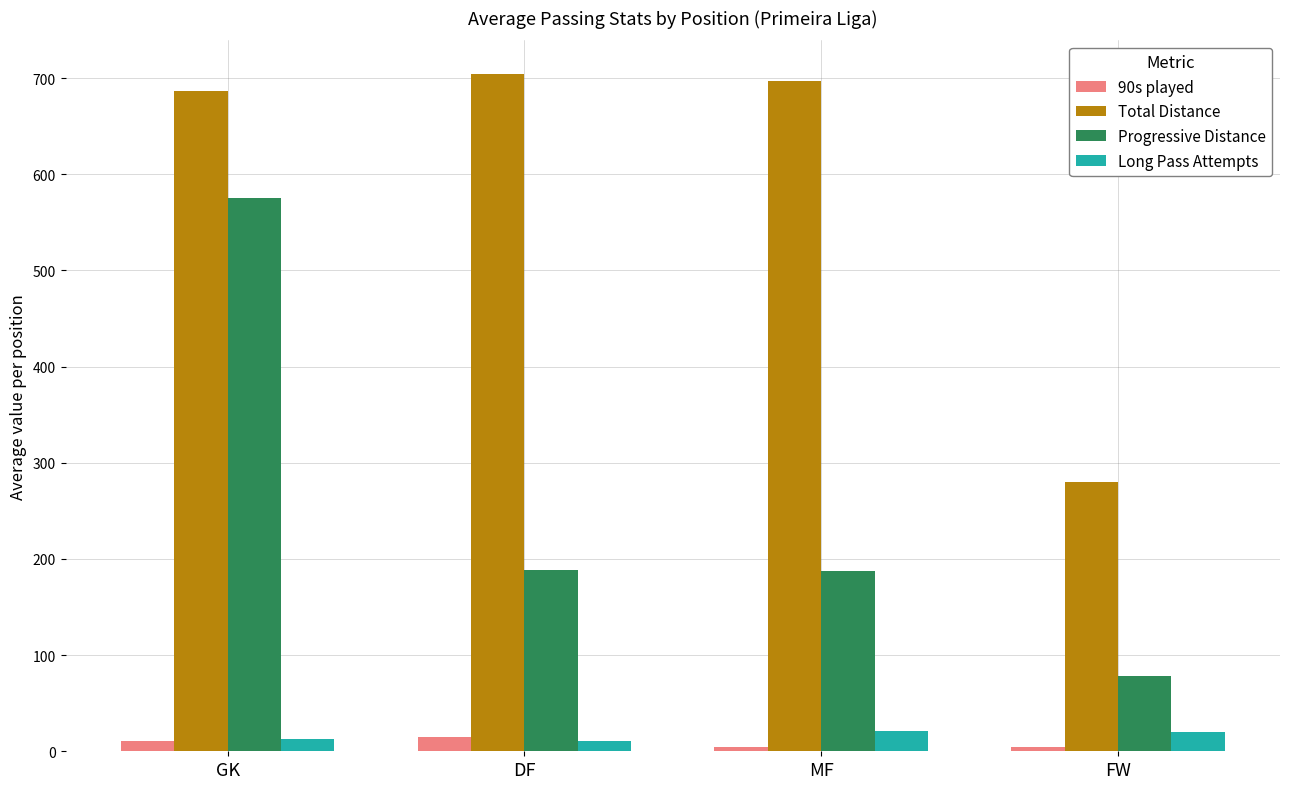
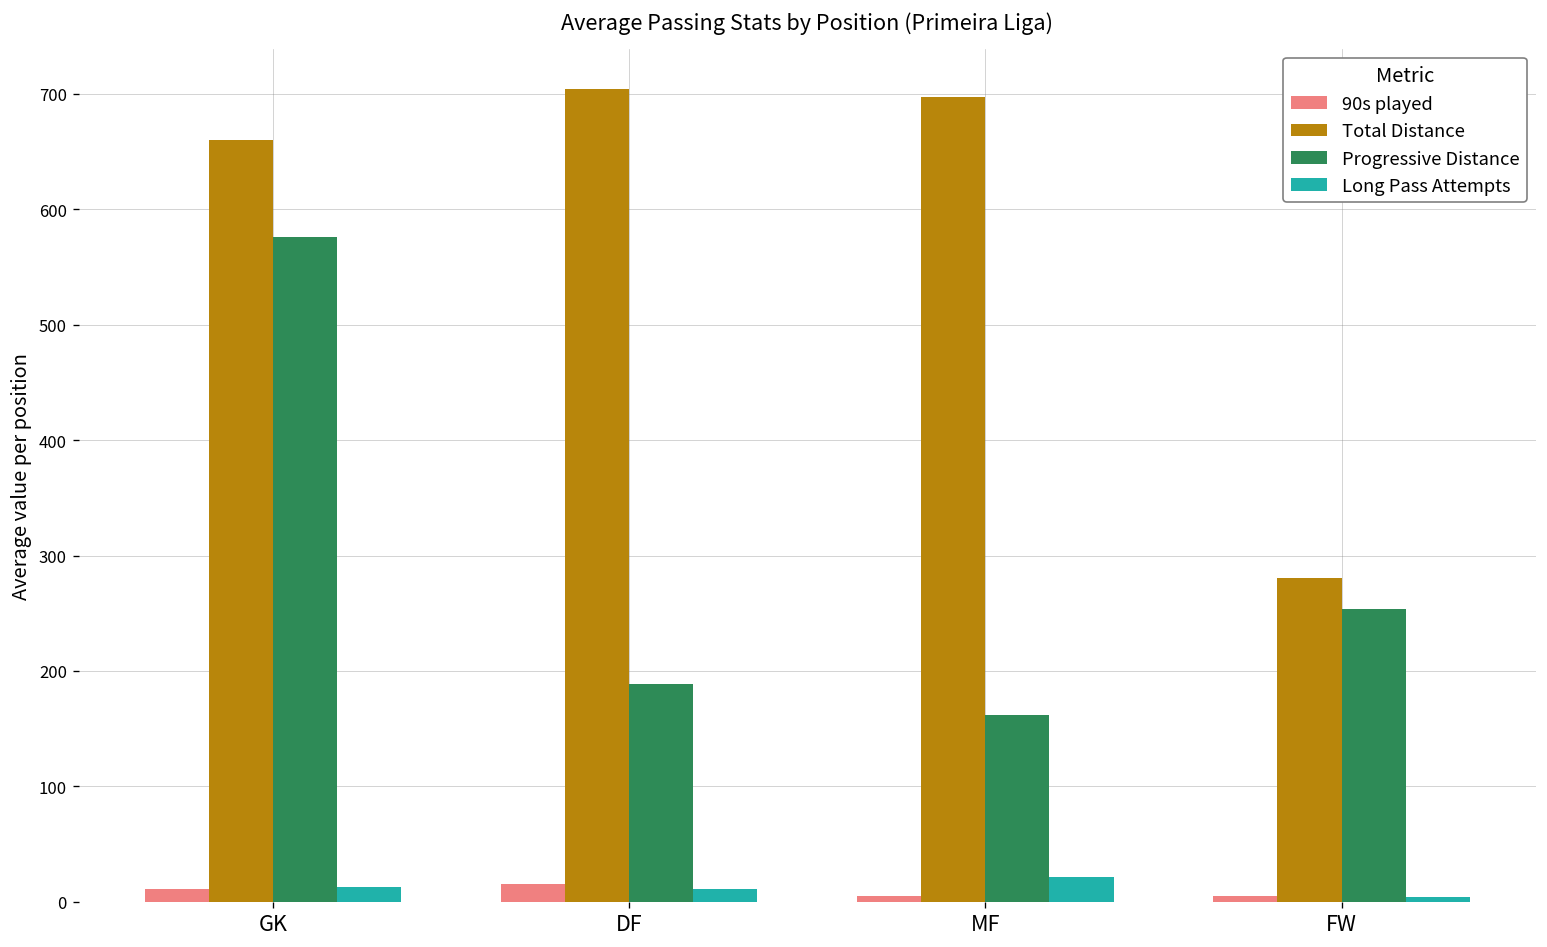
Total Distance, GK: 690 -> 660
Progressive Distance, MF: 190 -> 160
Progressive Distance, FW: 80 -> 250
Long Pass Attempts, FW: 20 -> 0
